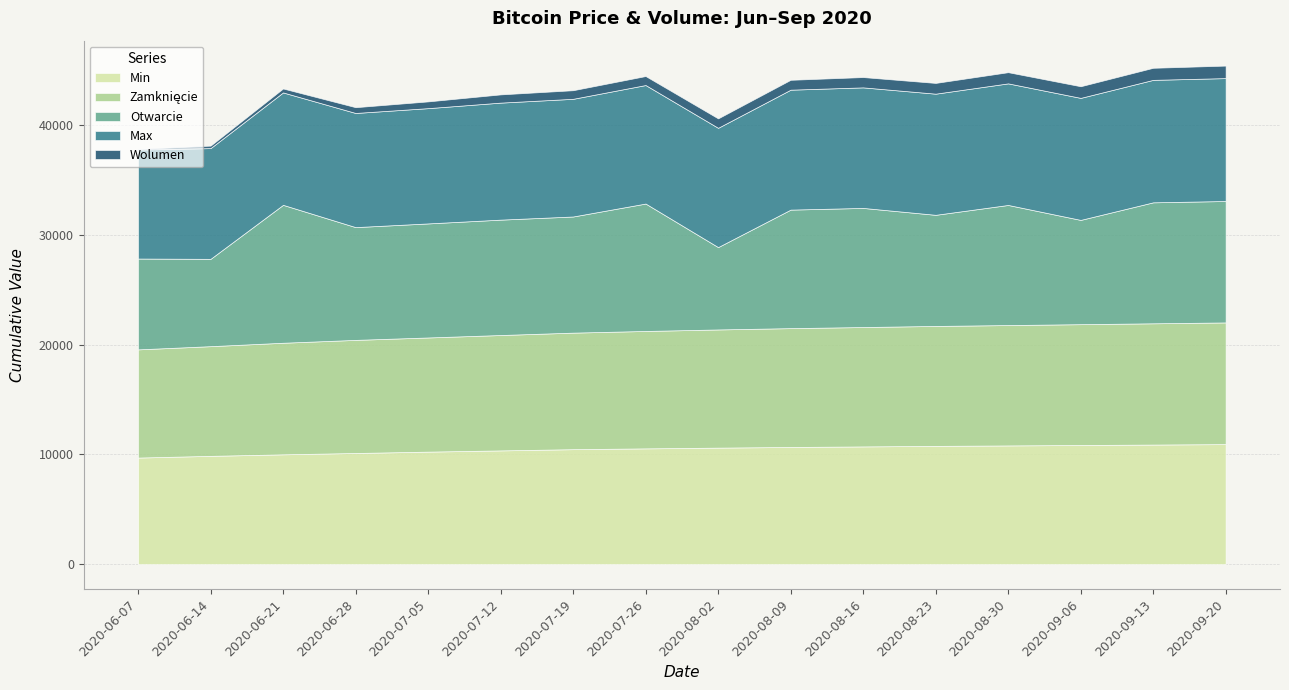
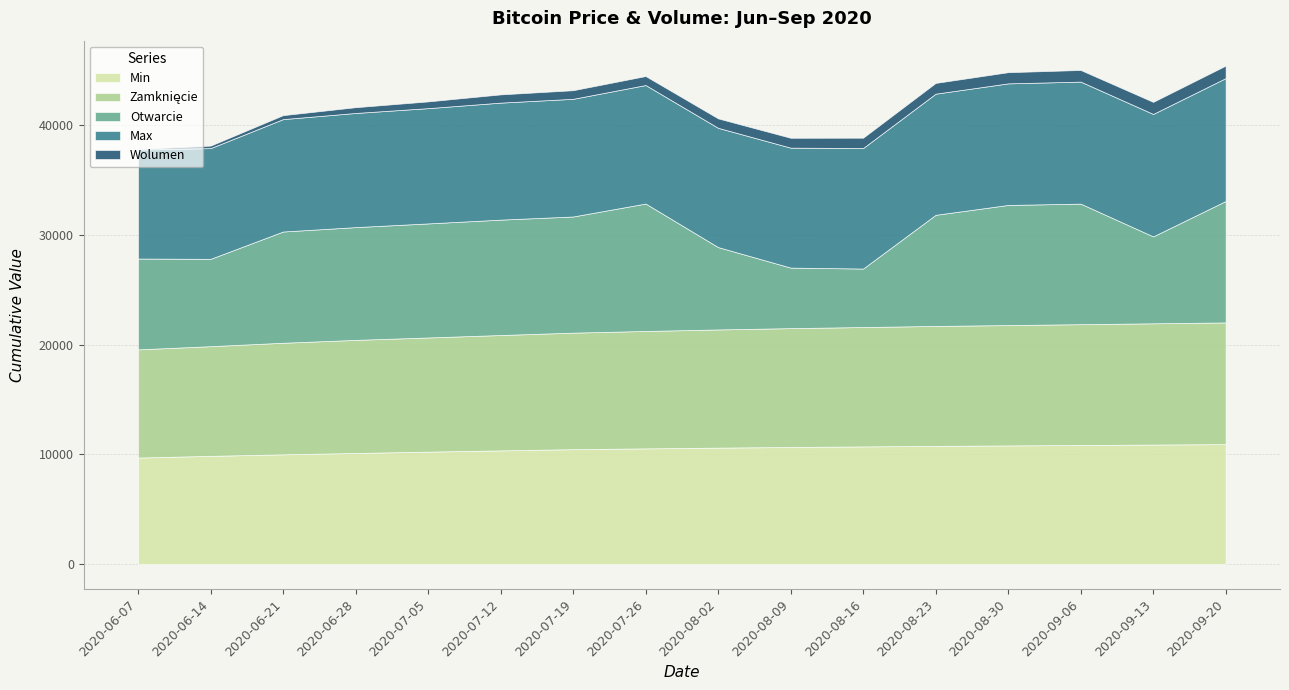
Otwarcie, 2020-06-21: 12600 -> 10100
Otwarcie, 2020-08-09: 10800 -> 5500
Otwarcie, 2020-08-16: 10900 -> 5300
Otwarcie, 2020-09-06: 9500 -> 11000
Otwarcie, 2020-09-13: 11000 -> 7900
